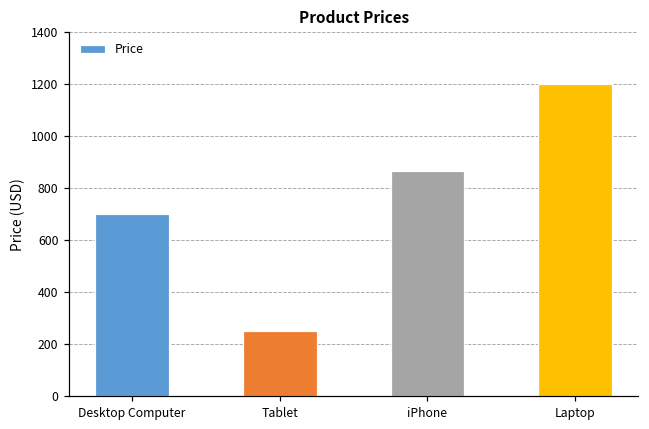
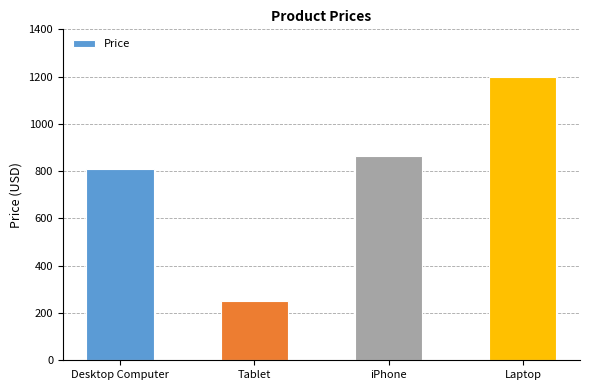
Desktop Computer: 700 -> 810
